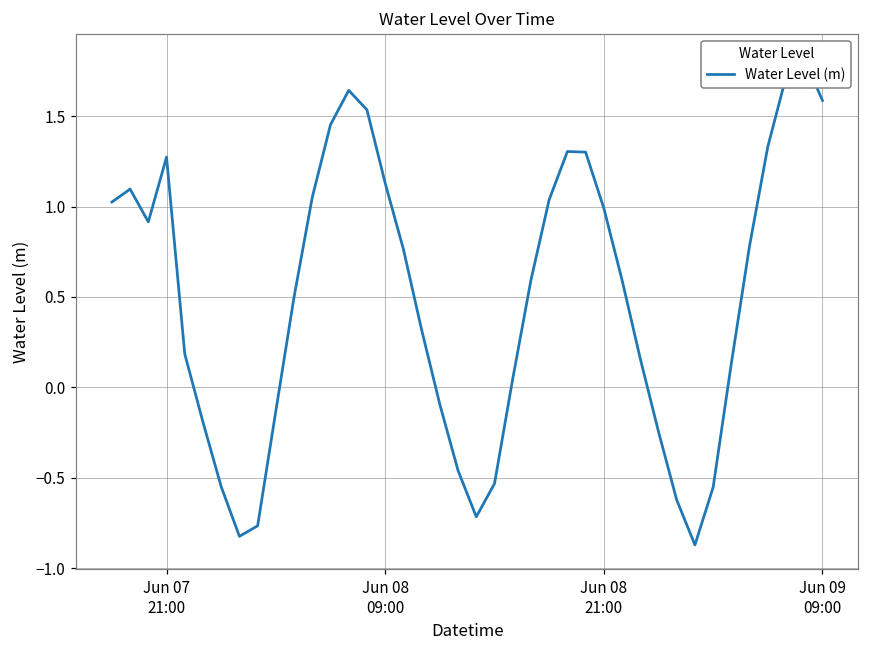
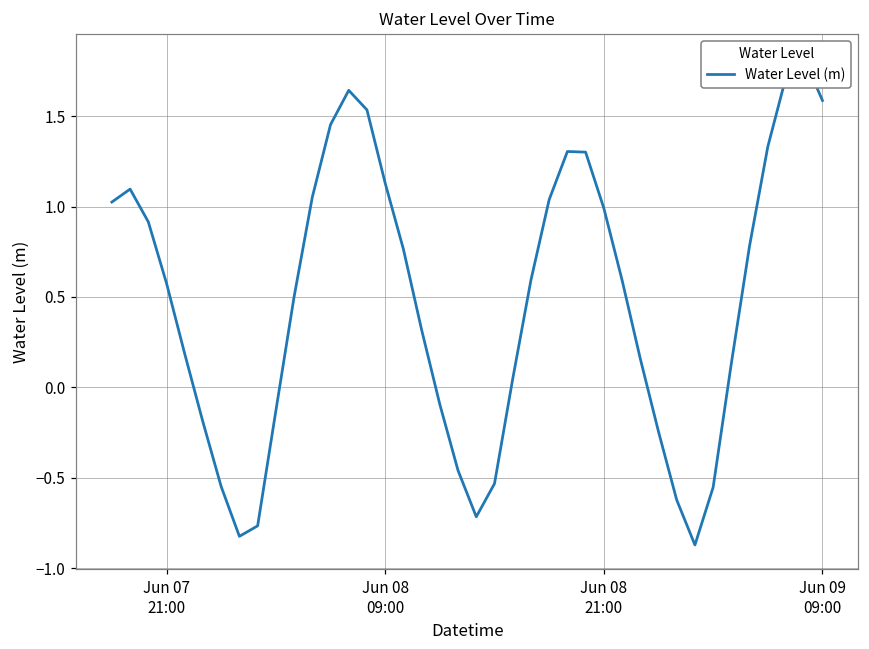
Jun 07 21:00: 1.27 -> 0.58
